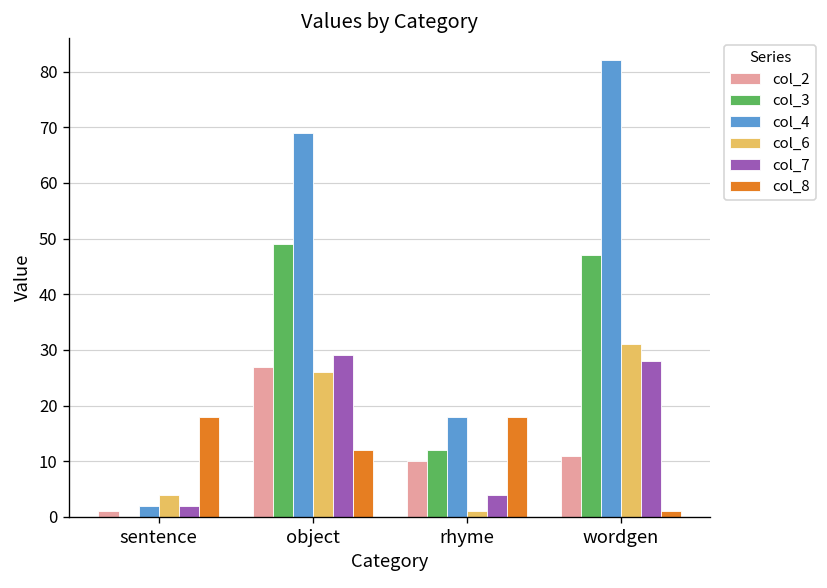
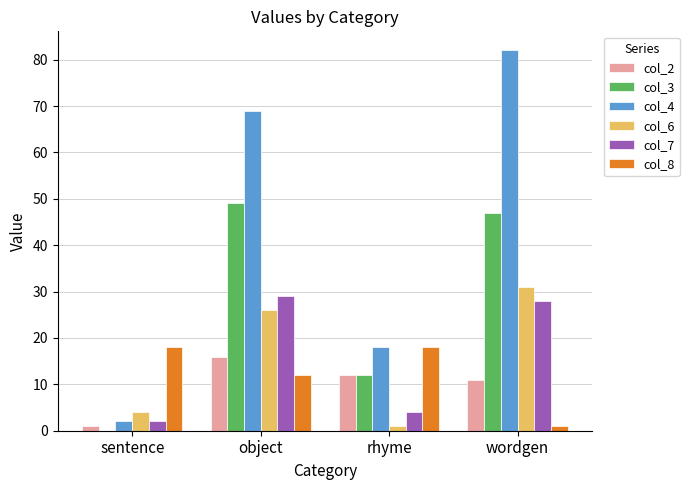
col_2, object: 27 -> 16
col_2, rhyme: 10 -> 12
